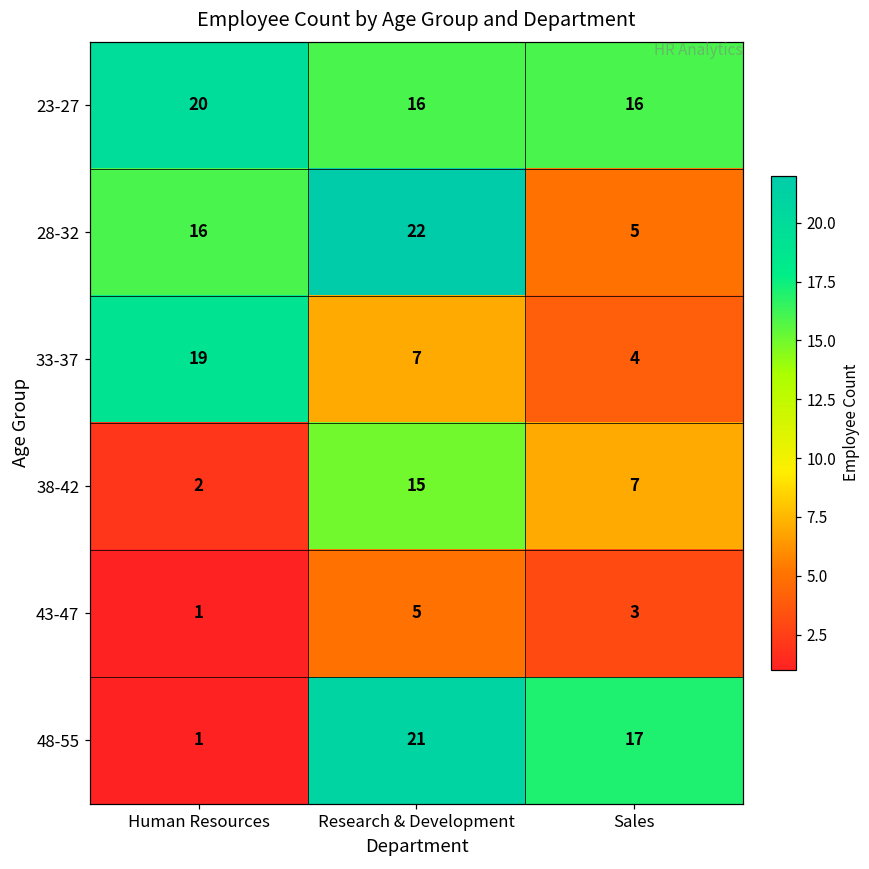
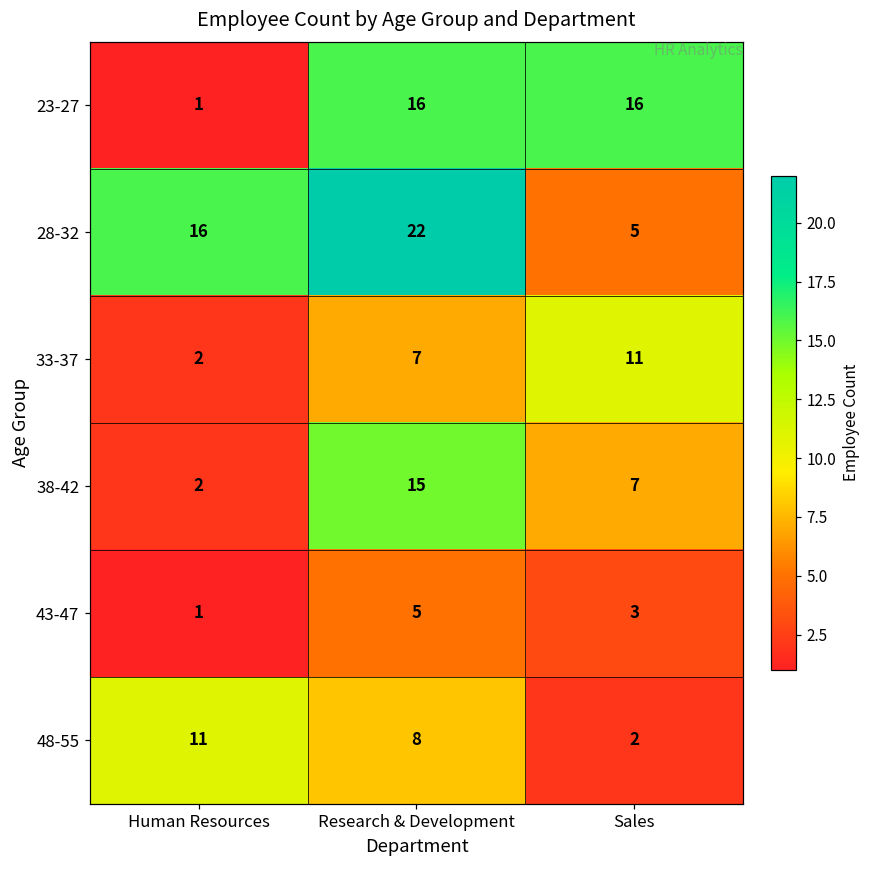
23-27, Human Resources: 20 -> 1
33-37, Human Resources: 19 -> 2
33-37, Sales: 4 -> 11
48-55, Human Resources: 1 -> 11
48-55, Research & Development: 21 -> 8
48-55, Sales: 17 -> 2
